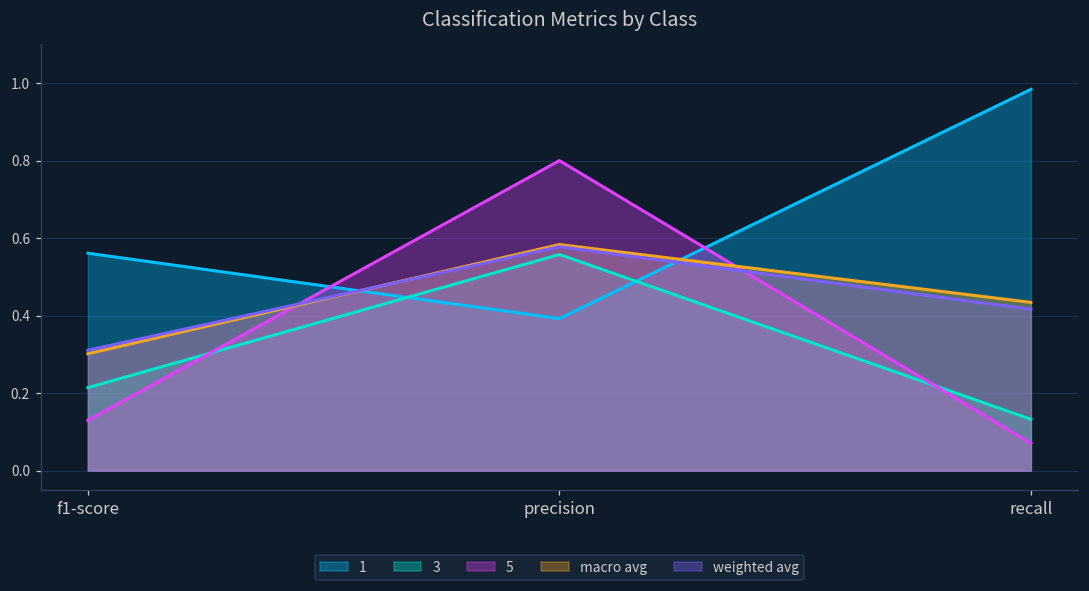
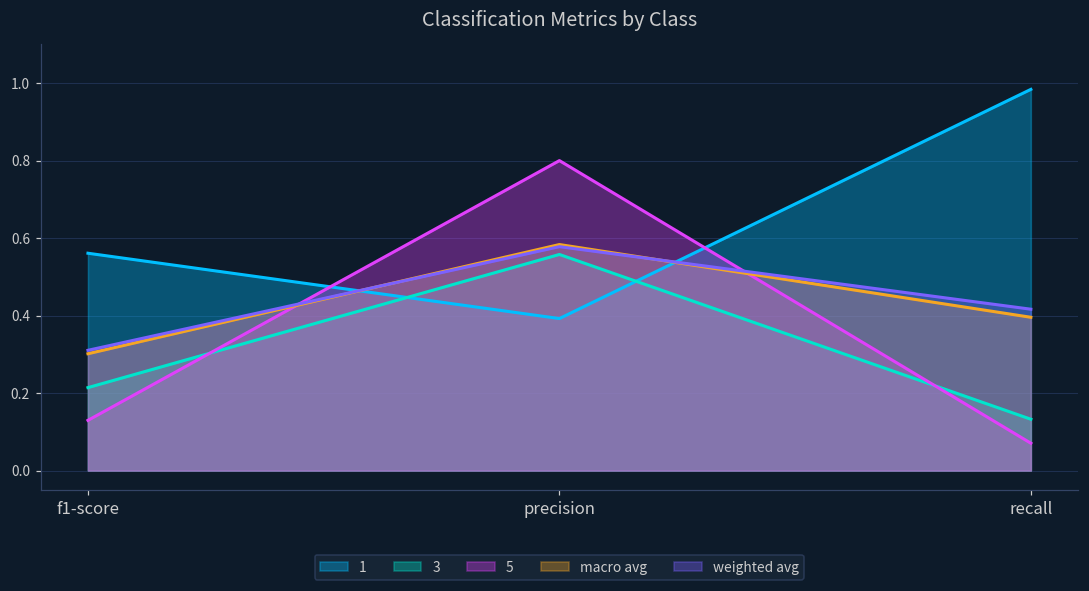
macro avg, recall: 0.43 -> 0.40
